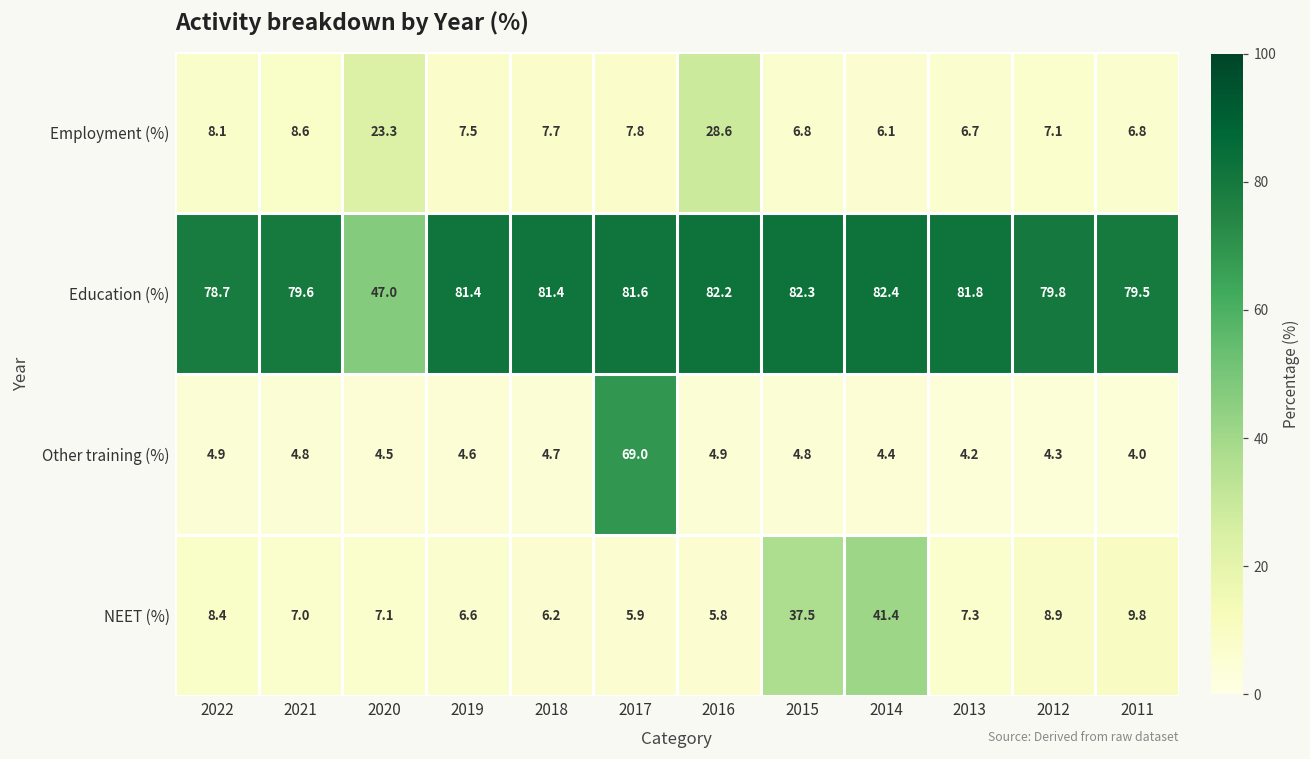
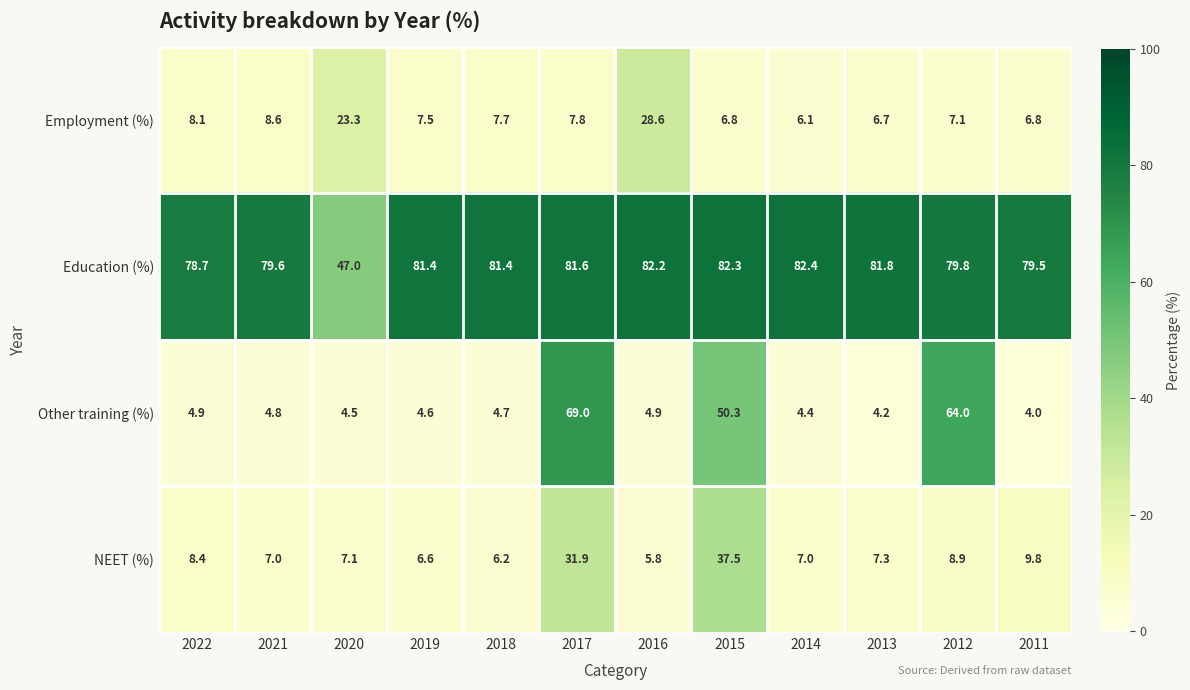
Other training (%), 2015: 4.8 -> 50.3
Other training (%), 2012: 4.3 -> 64.0
NEET (%), 2017: 5.9 -> 31.9
NEET (%), 2014: 41.4 -> 7.0
